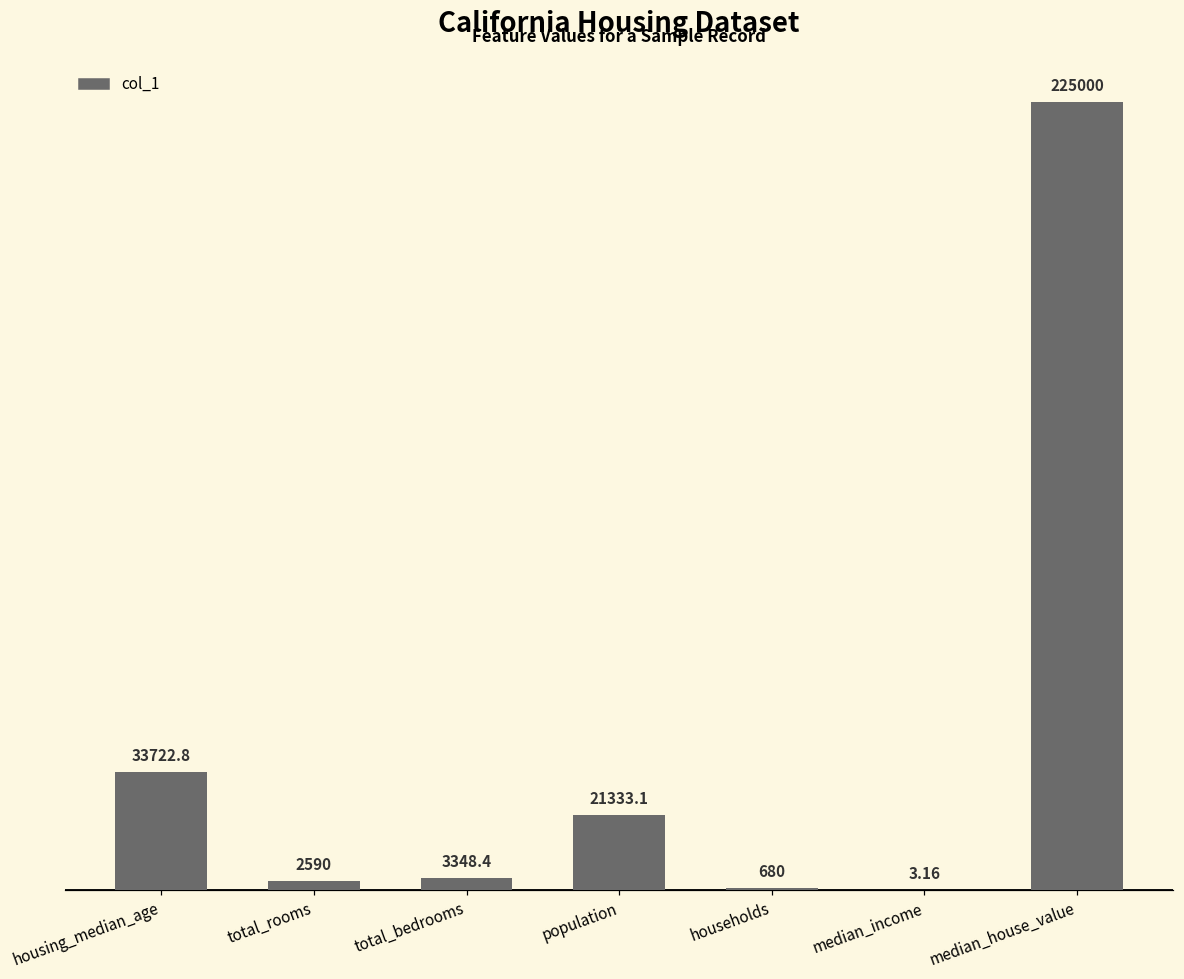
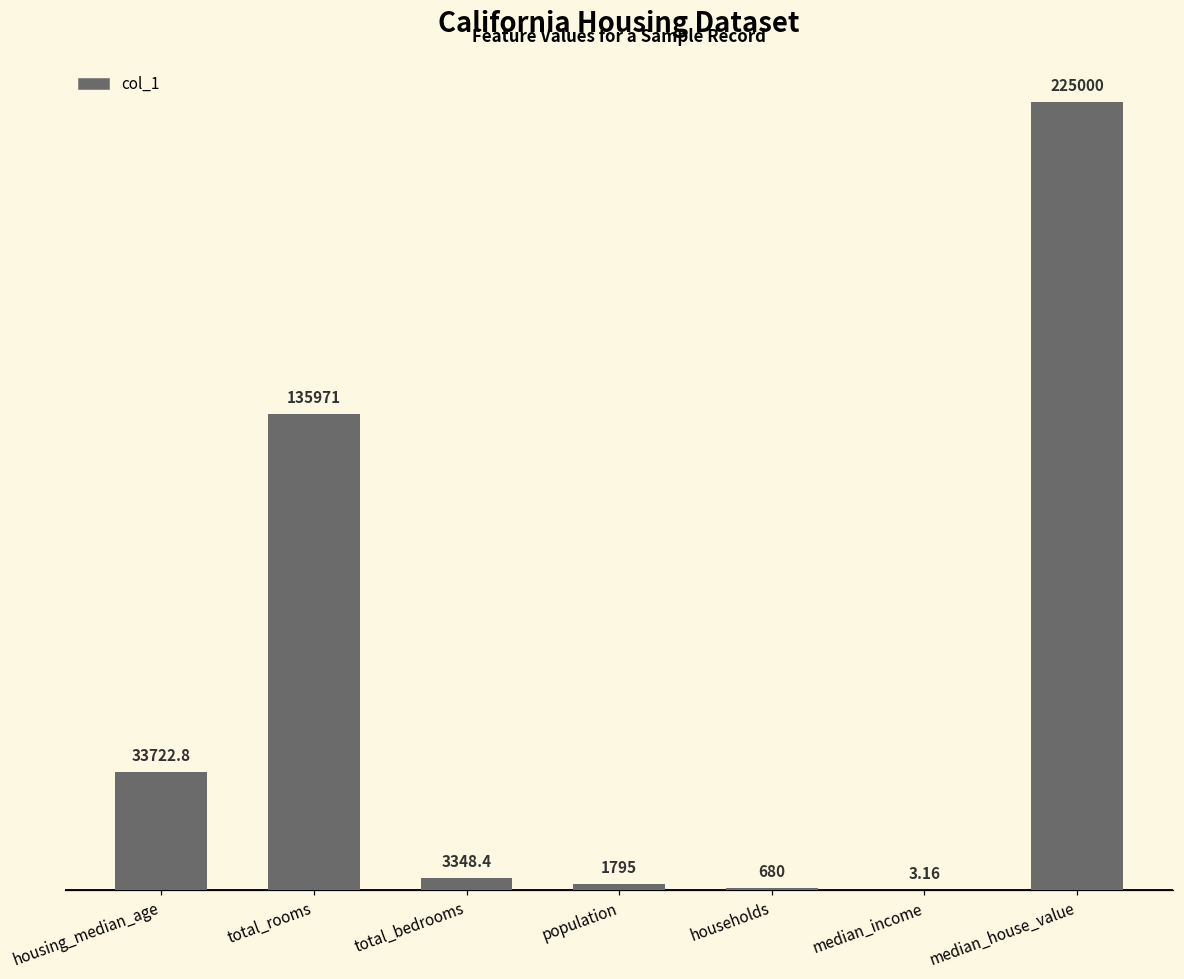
total_rooms: 2590 -> 135971
population: 21333.1 -> 1795
